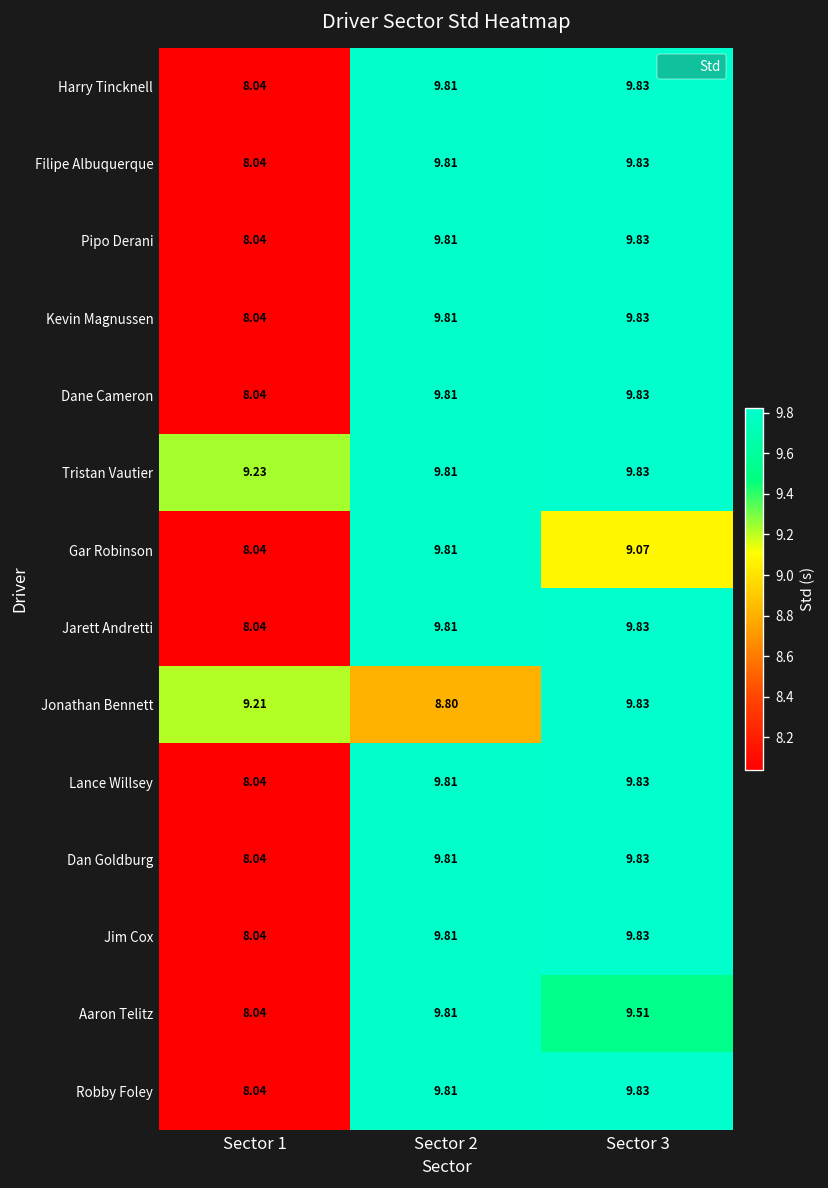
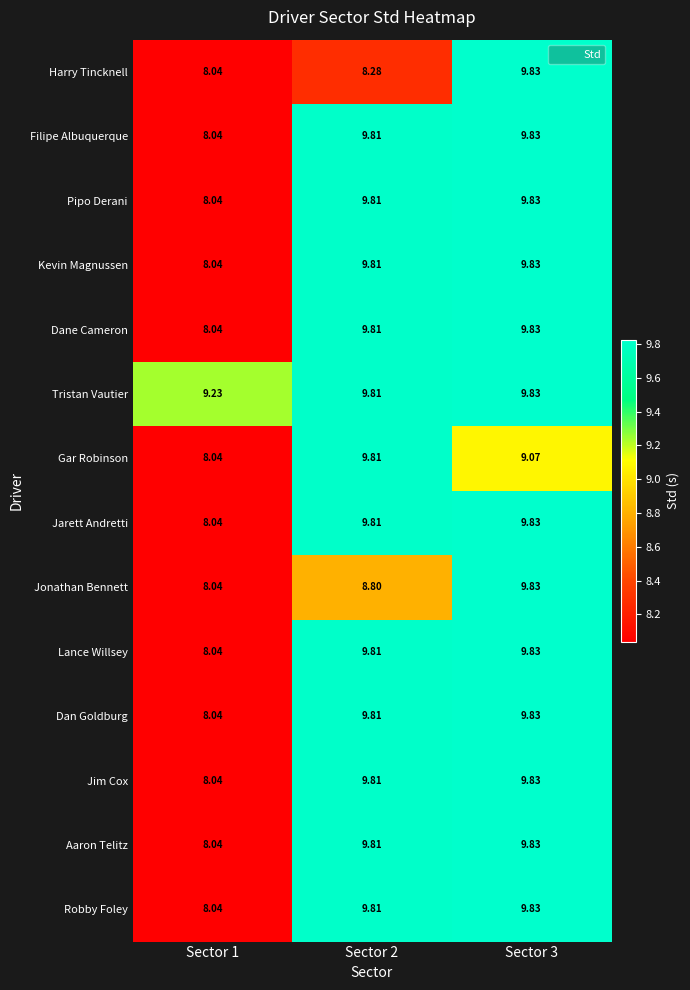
Harry Tincknell, Sector 2: 9.81 -> 8.28
Jonathan Bennett, Sector 1: 9.21 -> 8.04
Aaron Telitz, Sector 3: 9.51 -> 9.83
